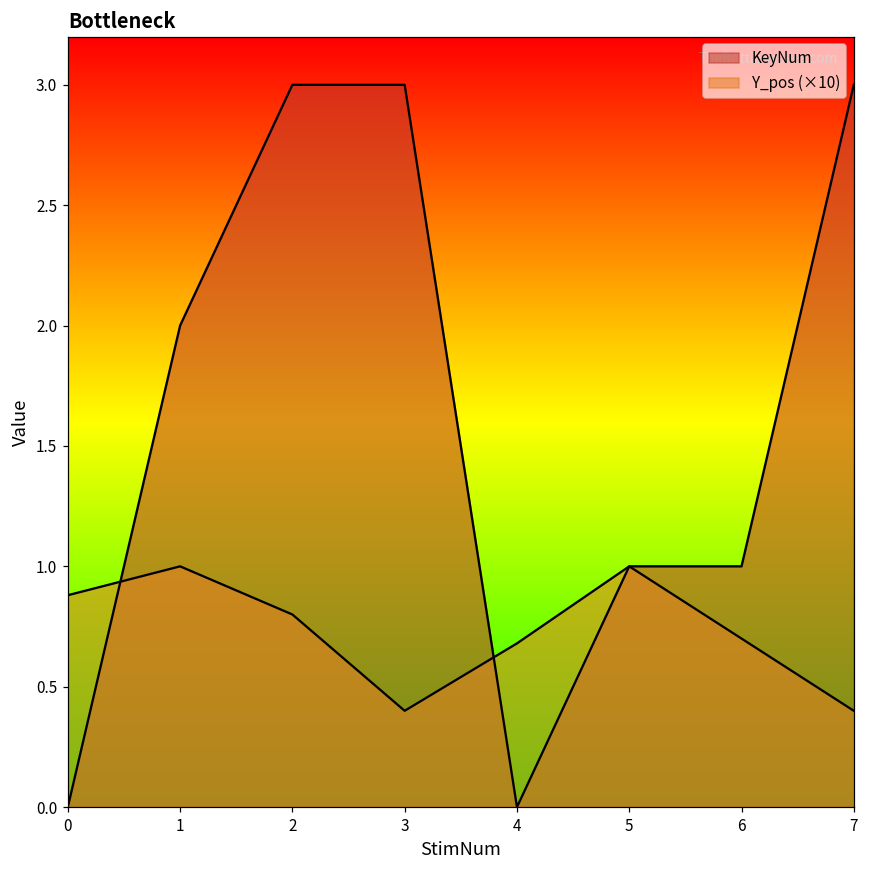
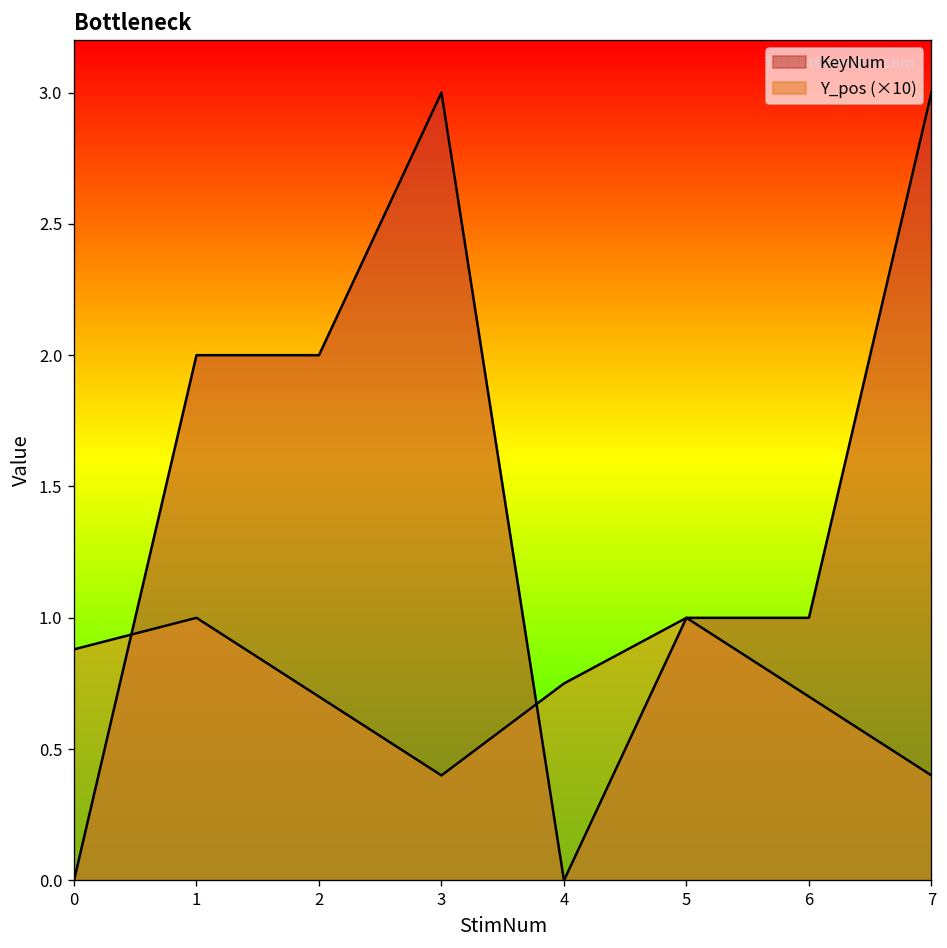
KeyNum, 2: 3 -> 2
Y_pos (×10), 2: 0.80 -> 0.70
Y_pos (×10), 4: 0.68 -> 0.75
